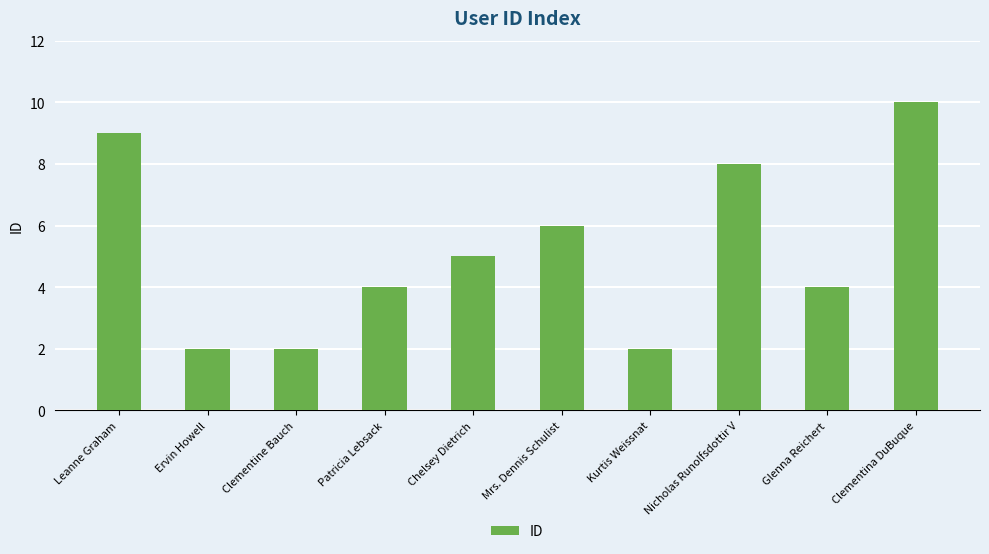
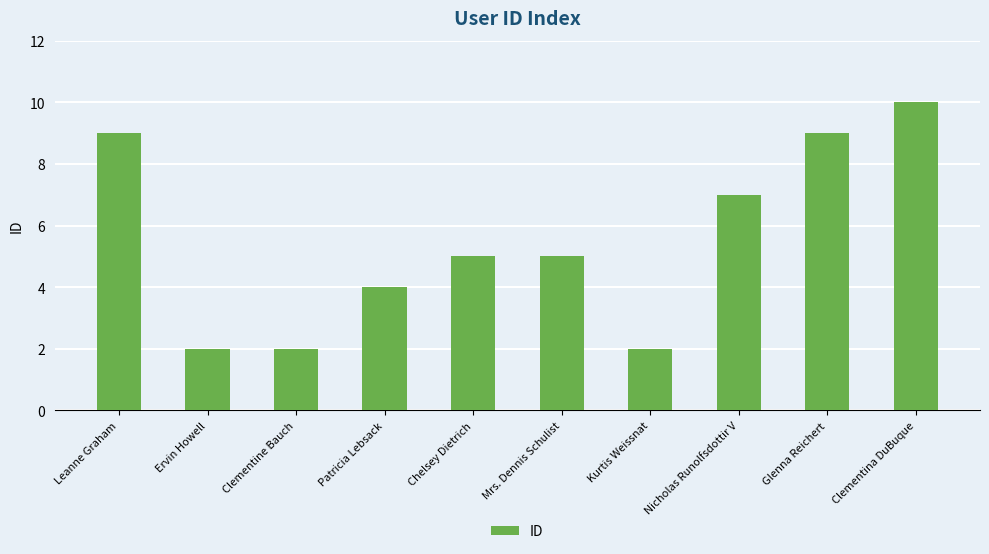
Mrs. Dennis Schulist: 6 -> 5
Nicholas Runolfsdottir V: 8 -> 7
Glenna Reichert: 4 -> 9
